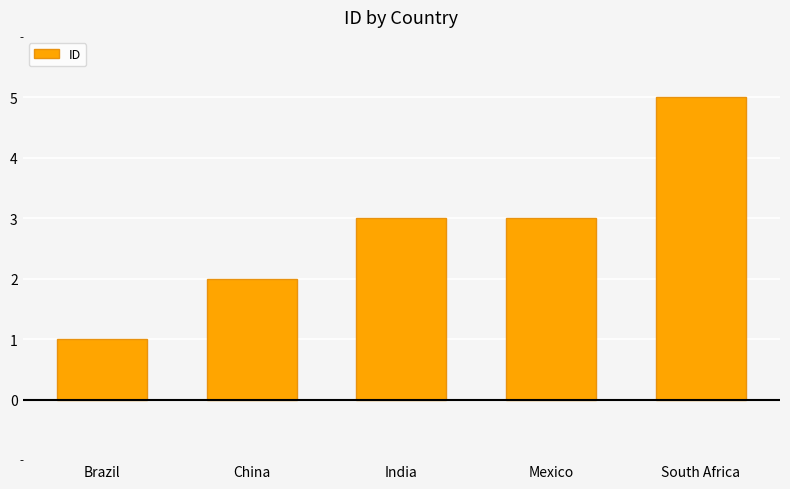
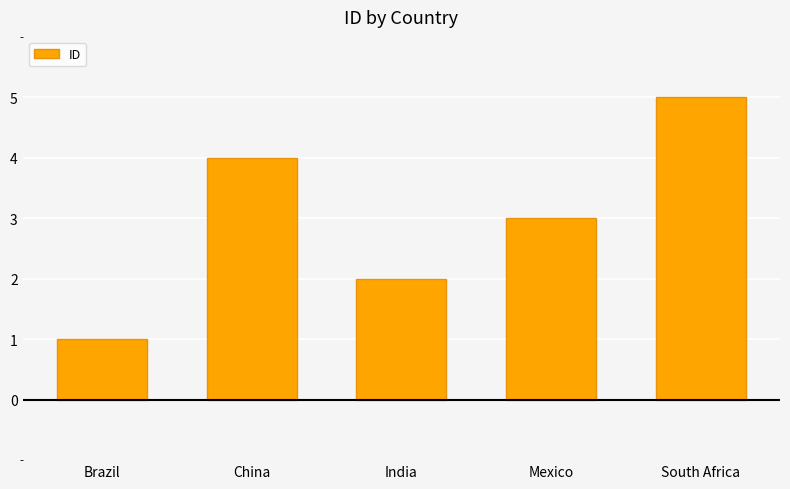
China: 2 -> 4
India: 3 -> 2
